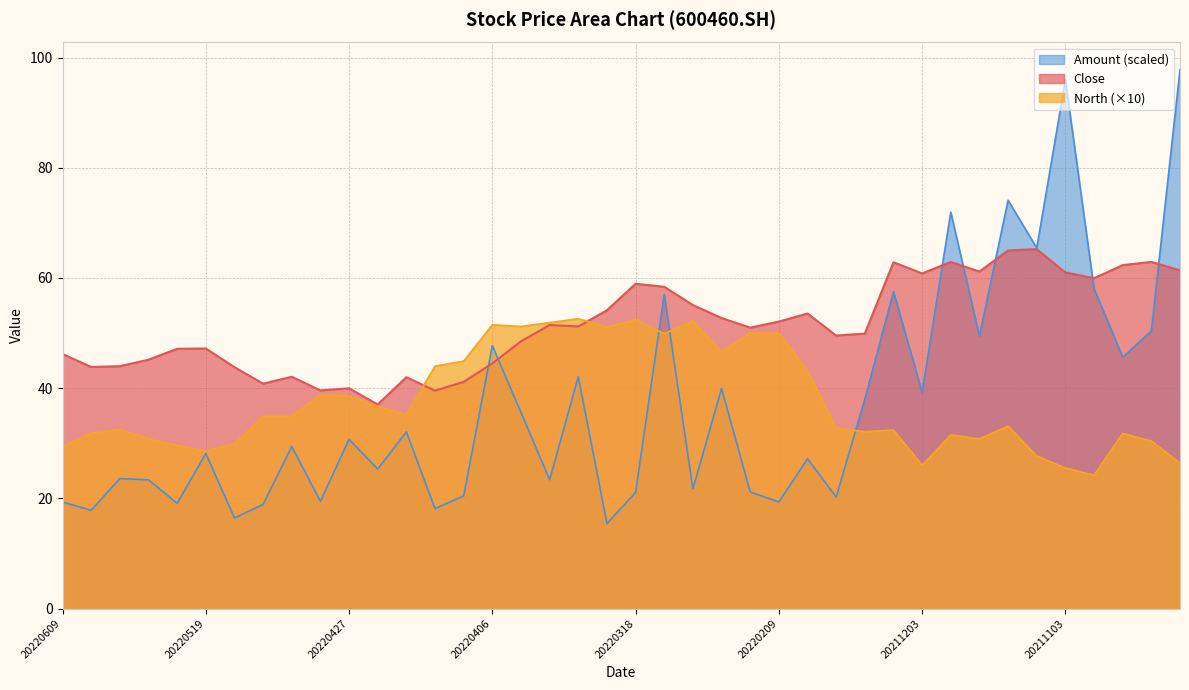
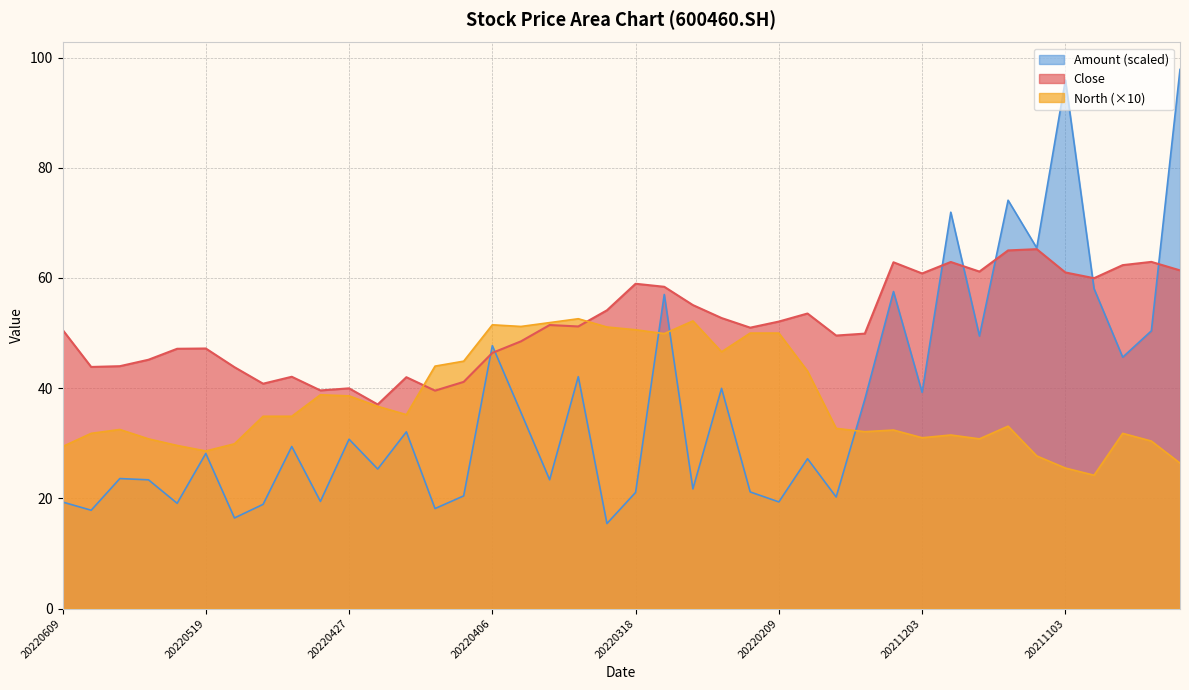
Close, 20220609: 46 -> 51
Close, 20220406: 45 -> 46
North (×10), 20220318: 52 -> 51
North (×10), 20211203: 26 -> 31
